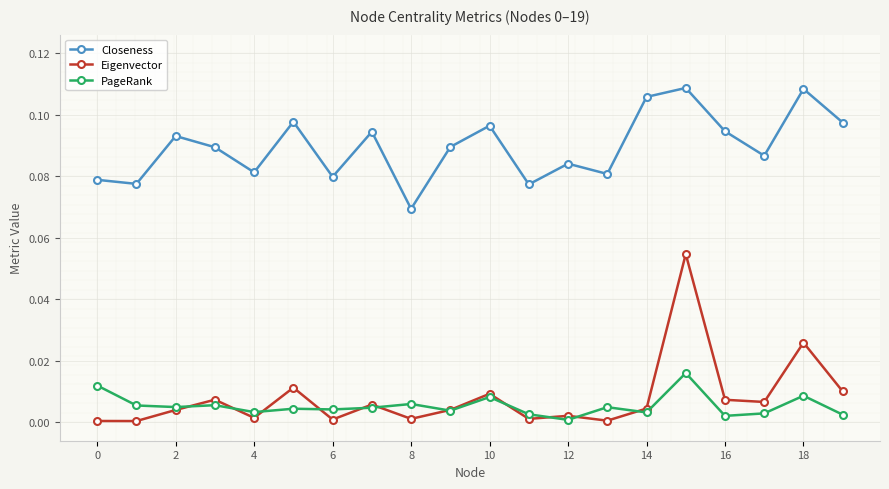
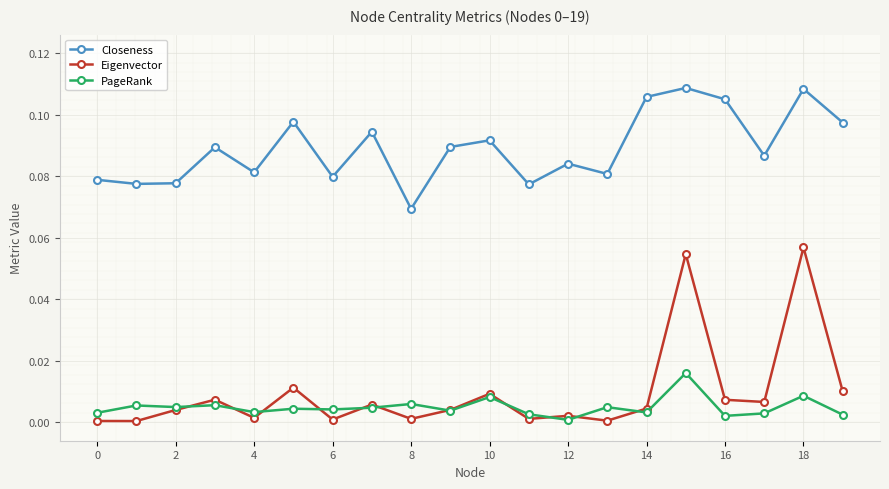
PageRank, 0: 0.012 -> 0.003
Closeness, 2: 0.093 -> 0.078
Closeness, 10: 0.096 -> 0.092
Closeness, 16: 0.095 -> 0.105
Eigenvector, 18: 0.026 -> 0.057
